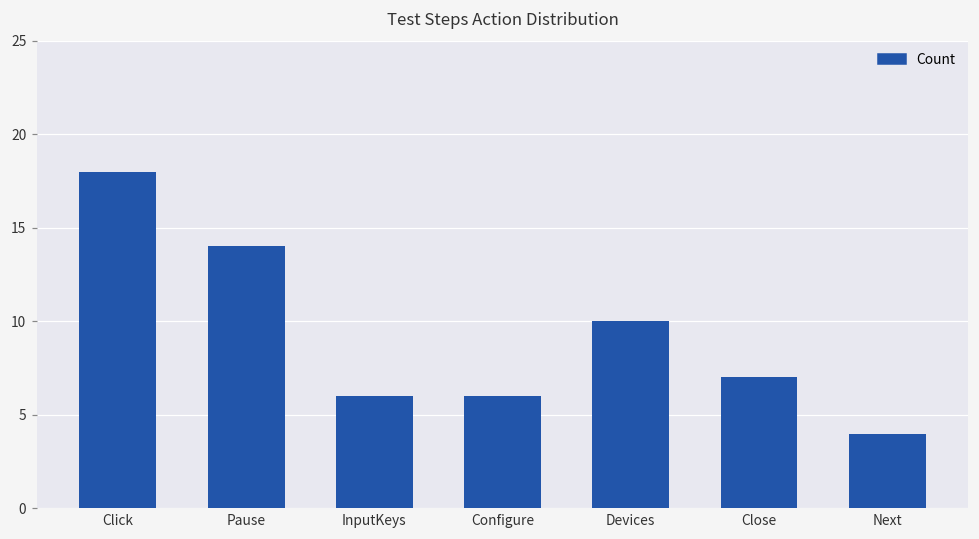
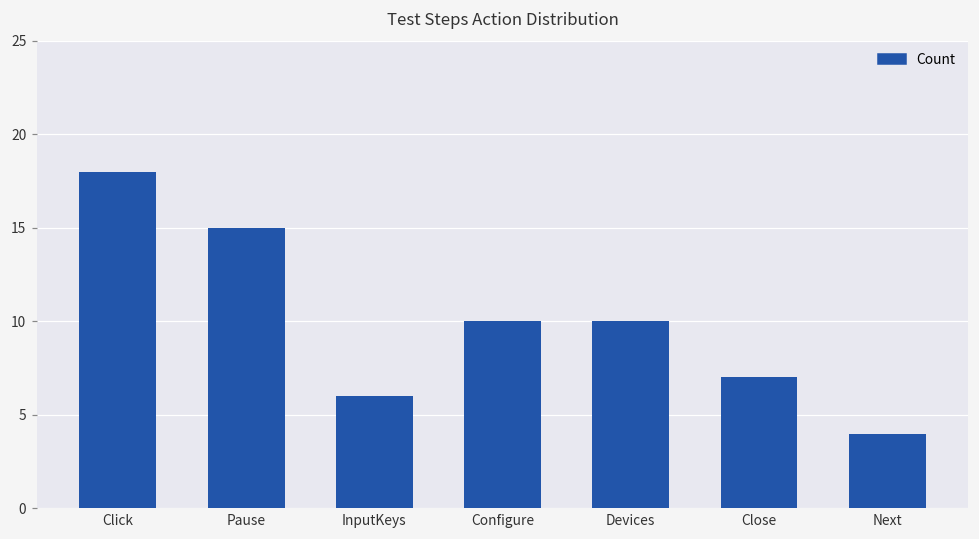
Pause: 14 -> 15
Configure: 6 -> 10
